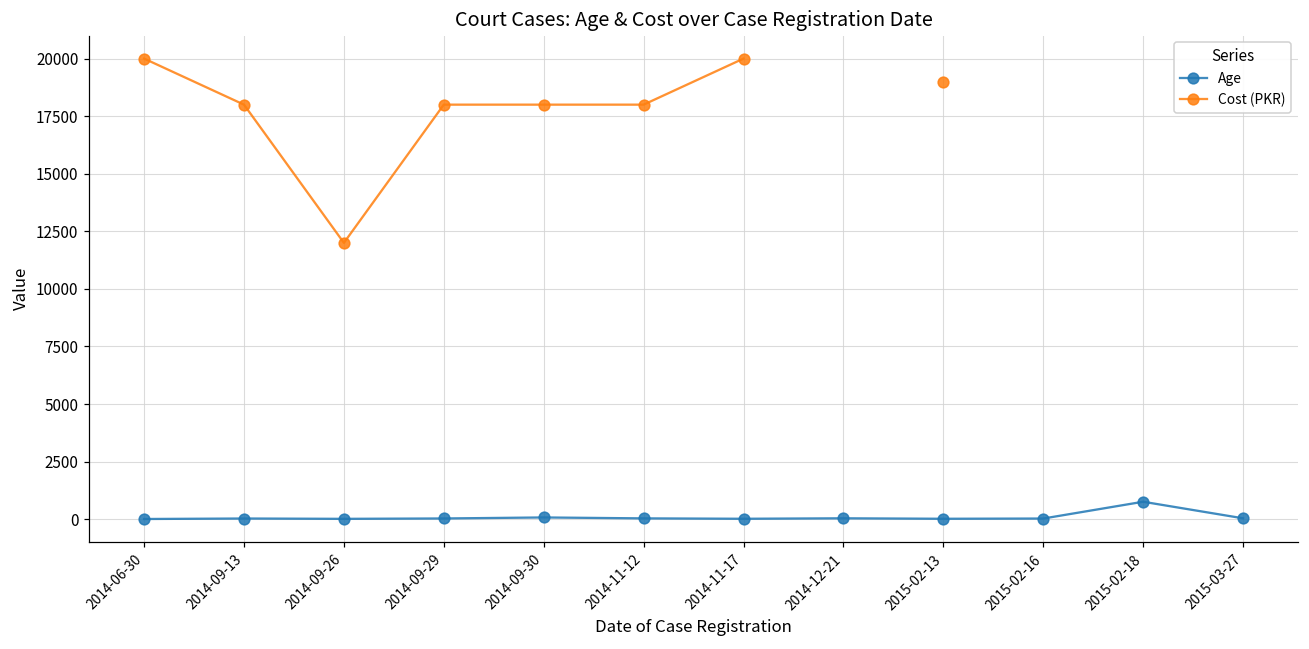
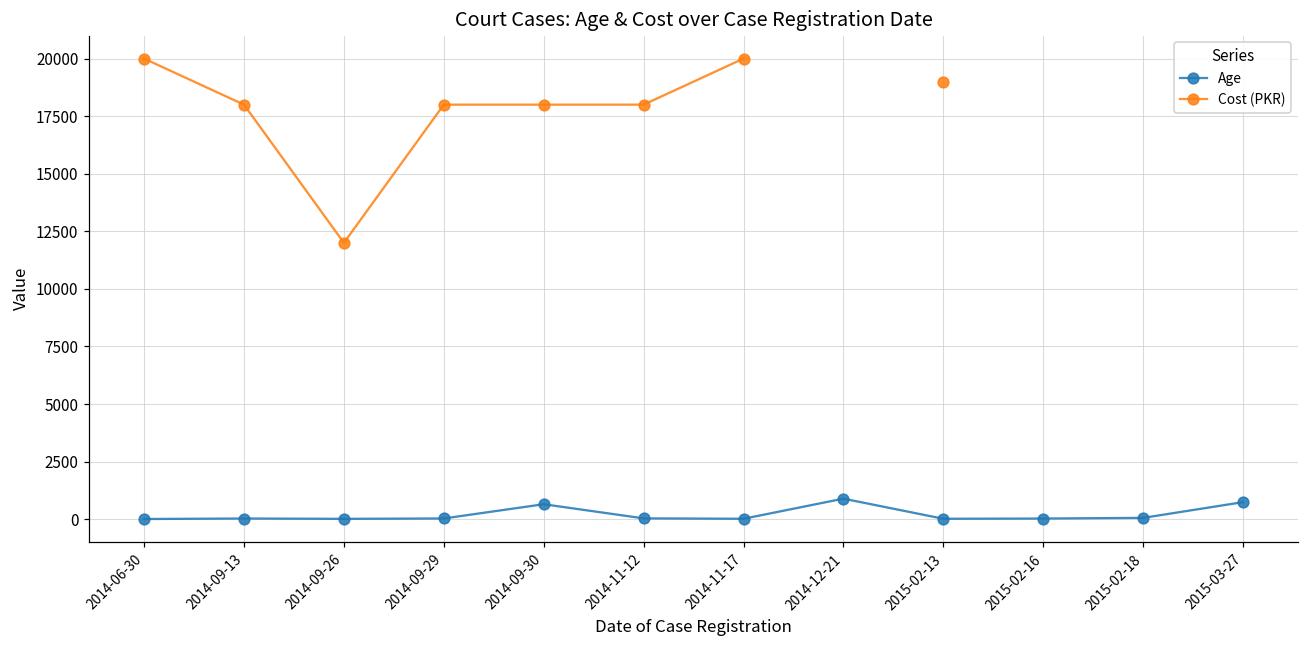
Age, 2014-09-30: 100 -> 700
Age, 2014-12-21: 0 -> 900
Age, 2015-02-18: 800 -> 100
Age, 2015-03-27: 0 -> 700
